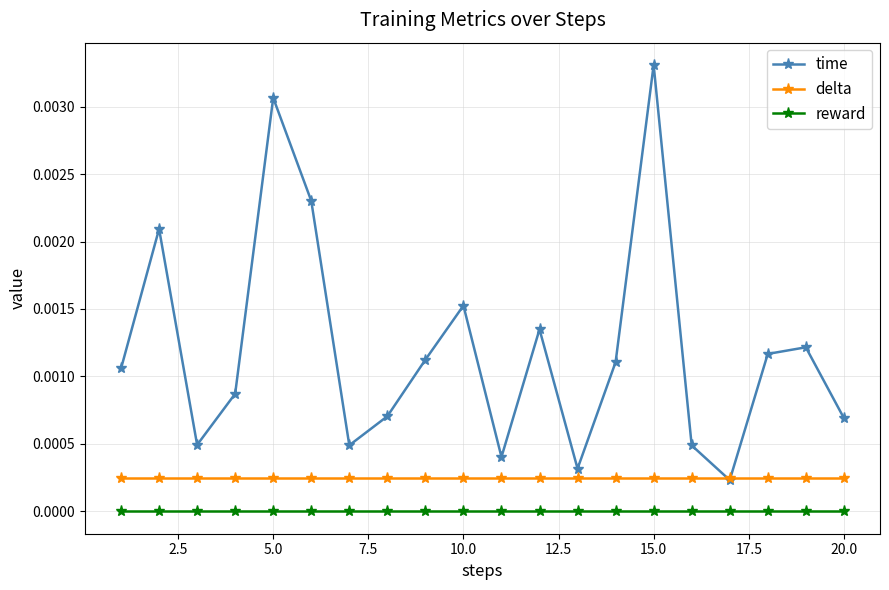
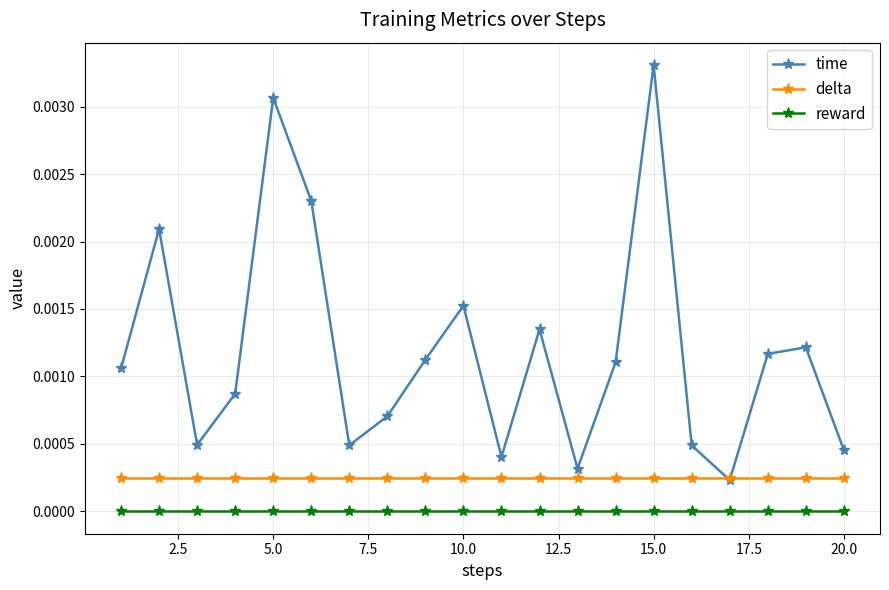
time, 20.0: 0.00069 -> 0.00045
